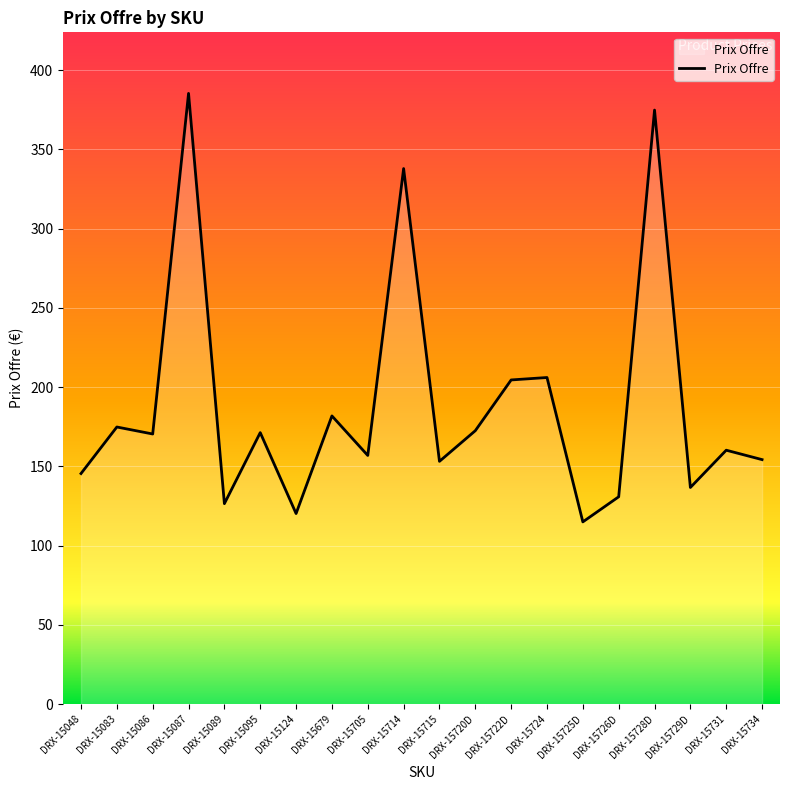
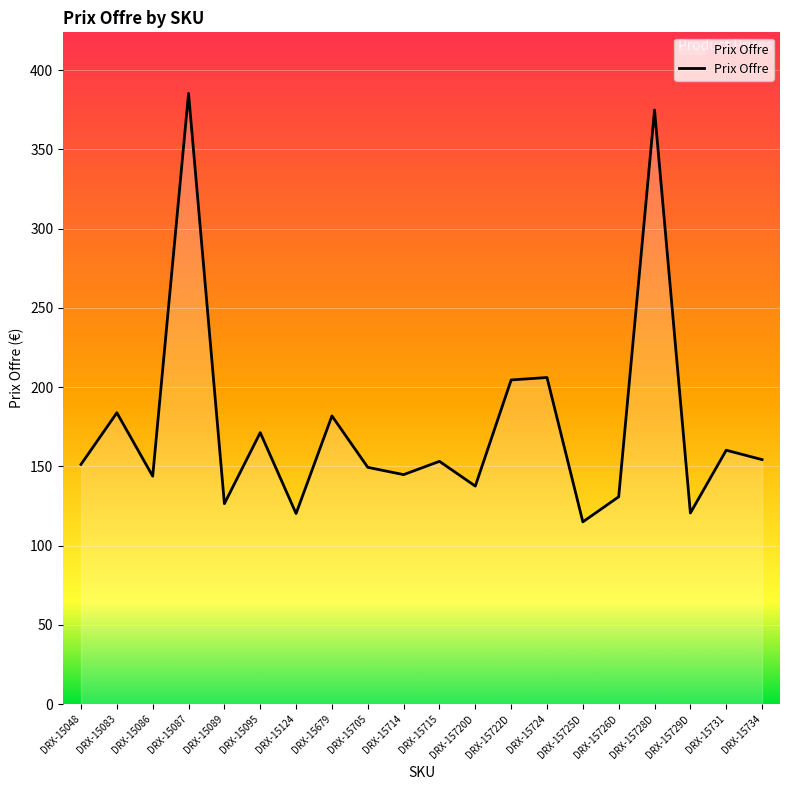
DRX-15048: 145 -> 151
DRX-15083: 175 -> 184
DRX-15086: 170 -> 144
DRX-15705: 157 -> 149
DRX-15714: 338 -> 145
DRX-15720D: 173 -> 138
DRX-15729D: 137 -> 121
